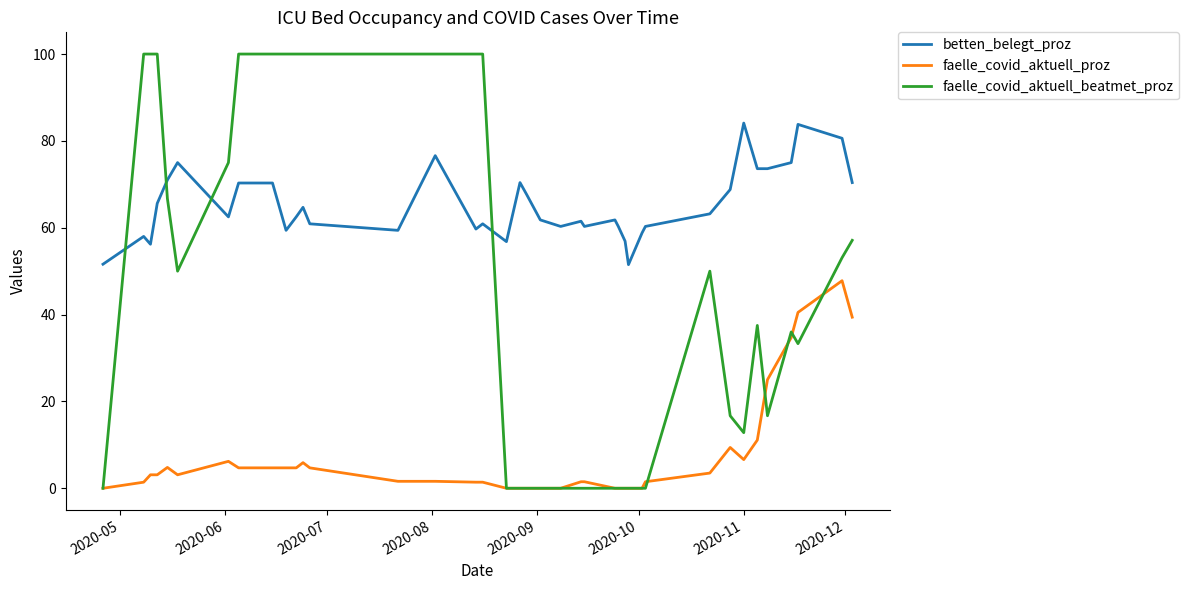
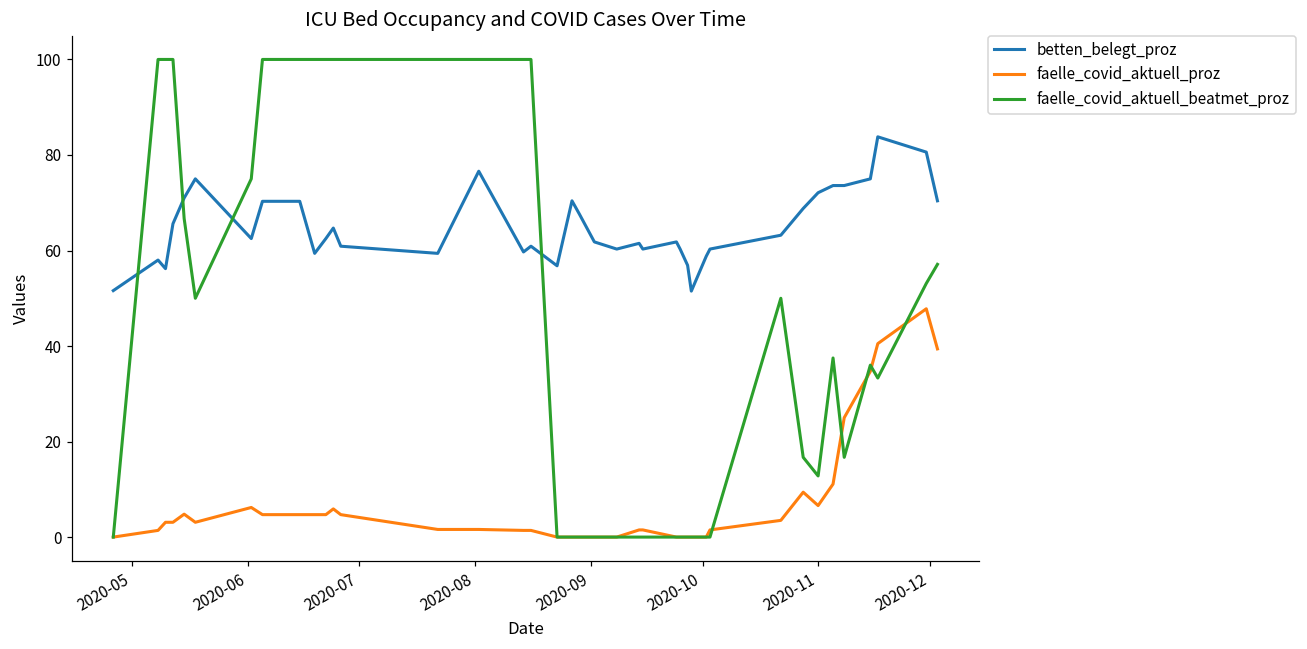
betten_belegt_proz, 2020-11: 84 -> 72
